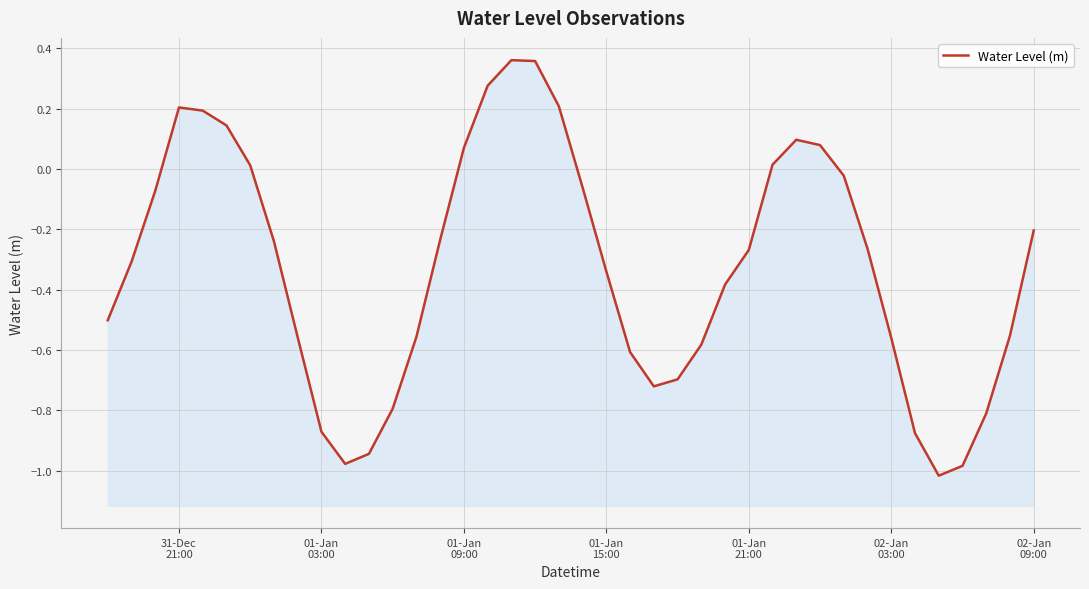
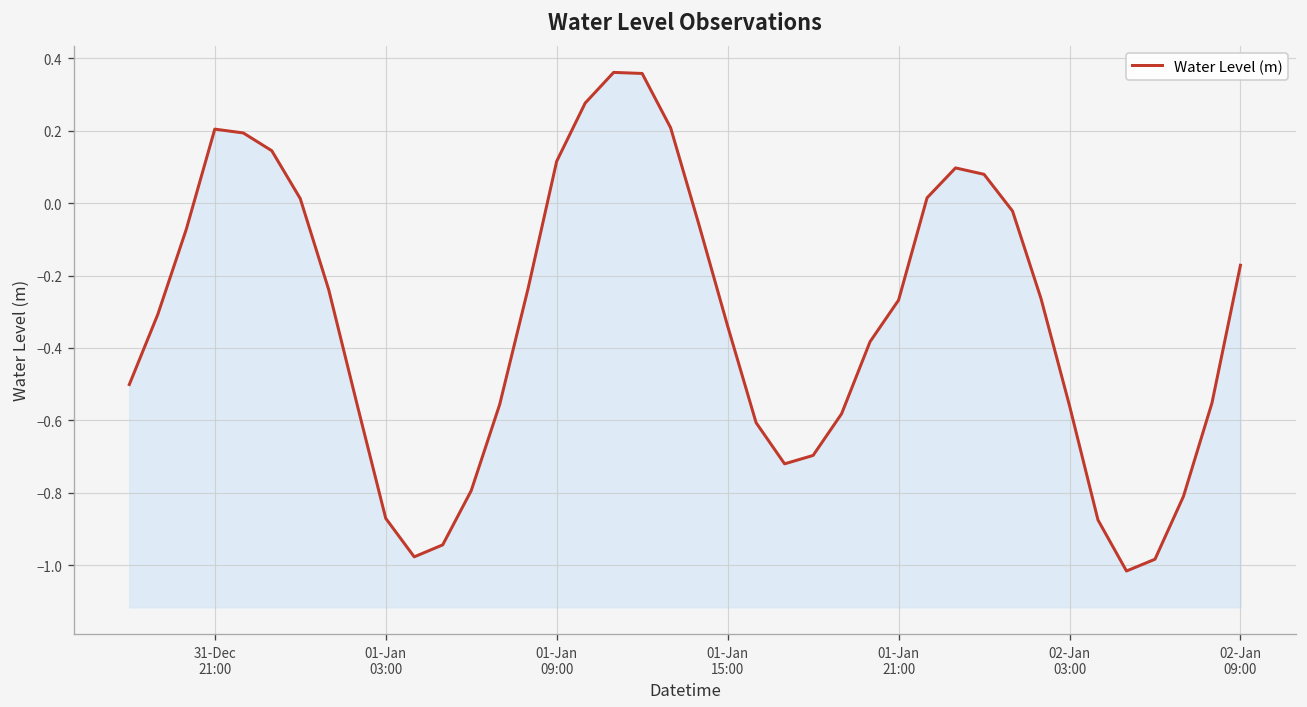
01-Jan 09:00: 0.07 -> 0.12
02-Jan 09:00: -0.20 -> -0.17
